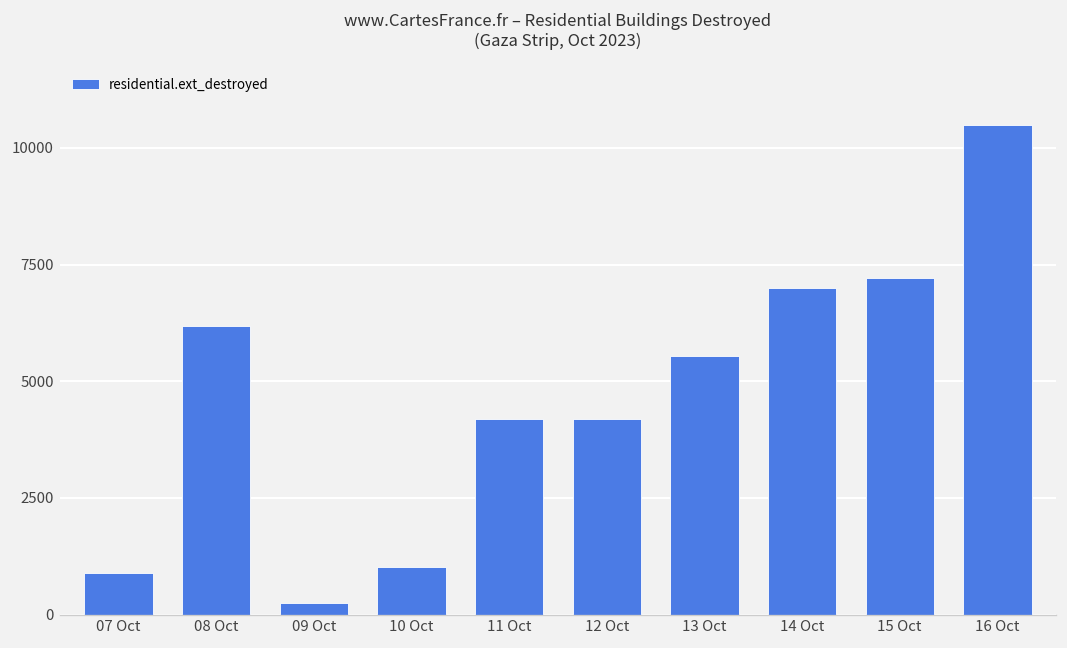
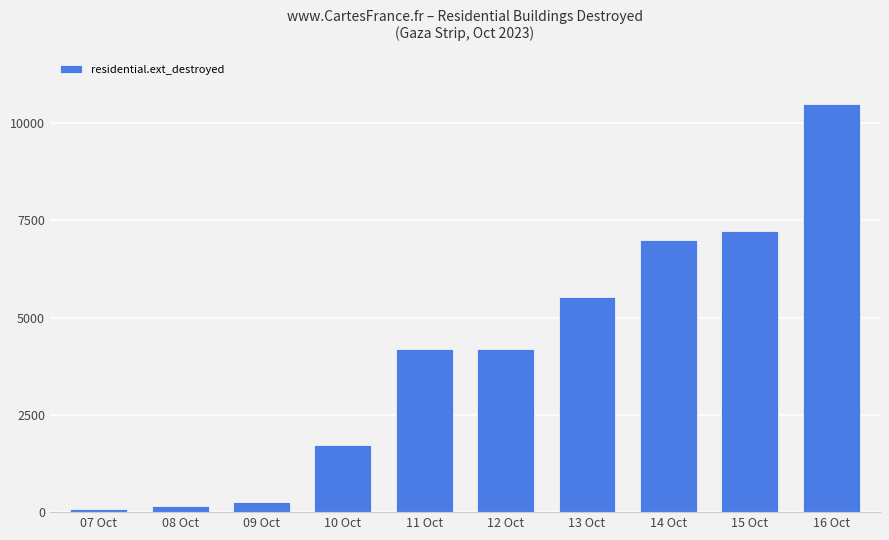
07 Oct: 900 -> 100
08 Oct: 6200 -> 200
10 Oct: 1000 -> 1700
